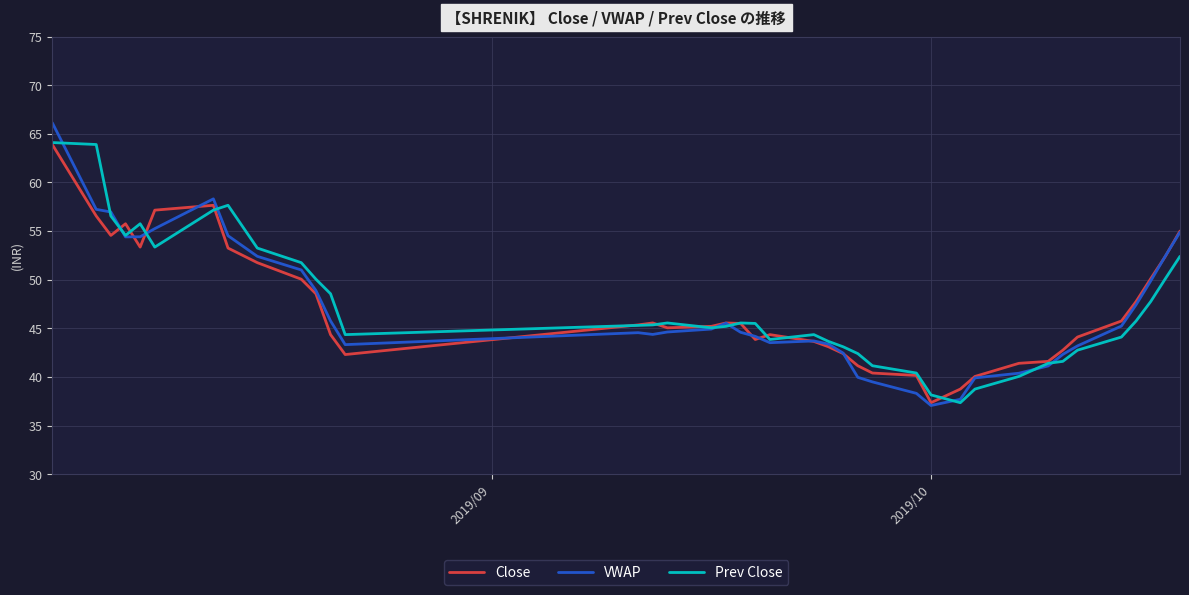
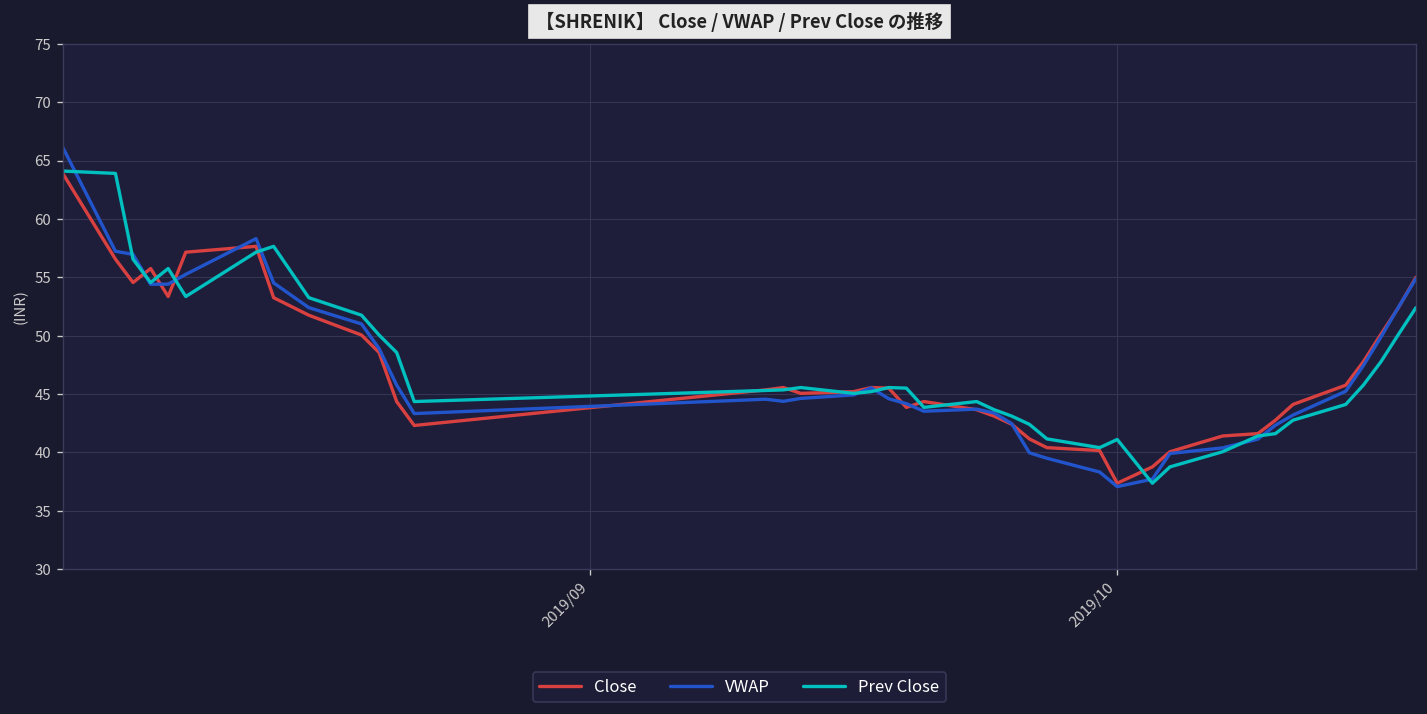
Prev Close, 2019/10: 38 -> 41
